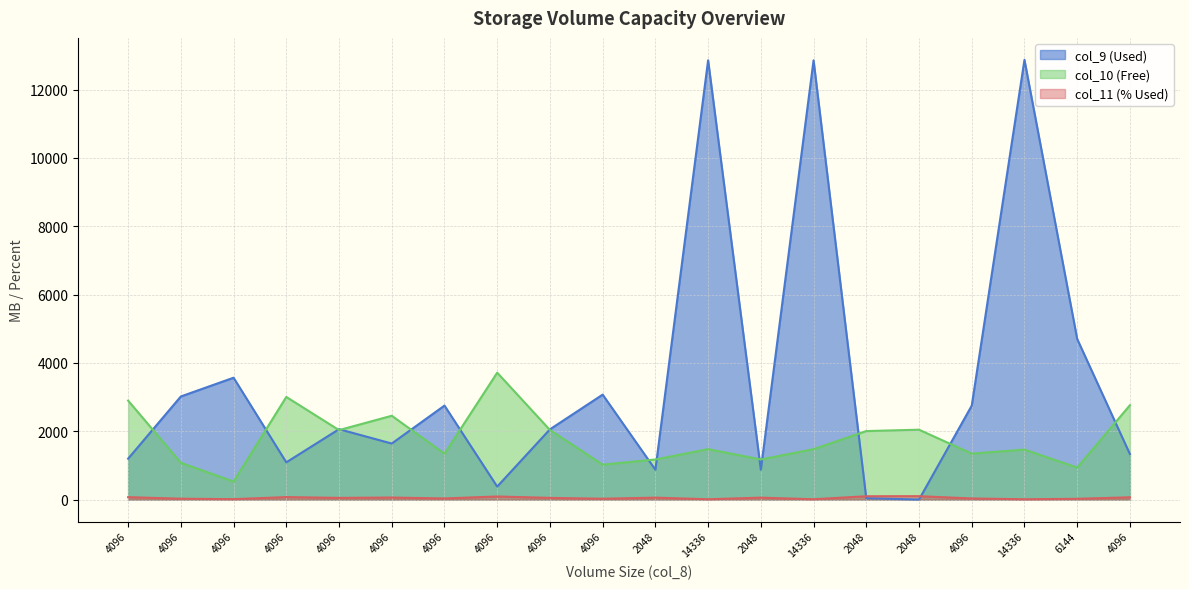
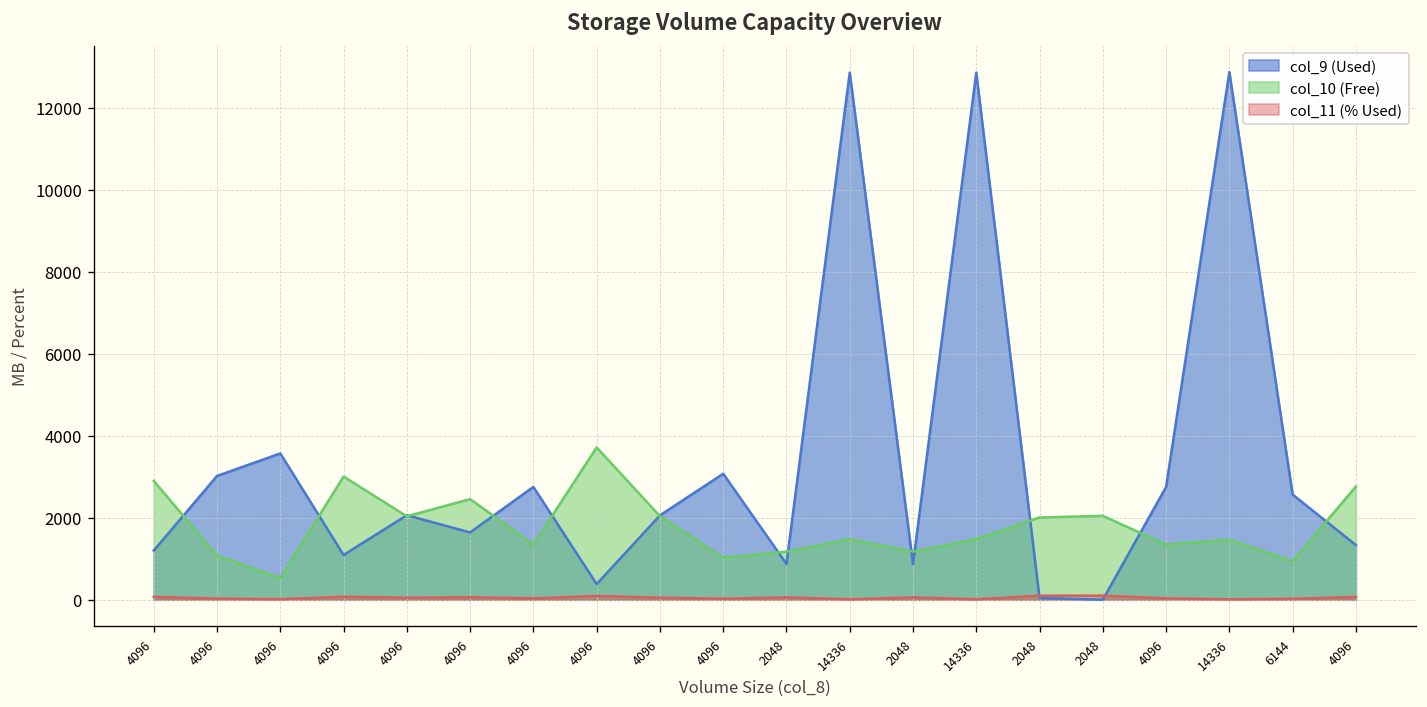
col_9 (Used), 6144: 4700 -> 2600
